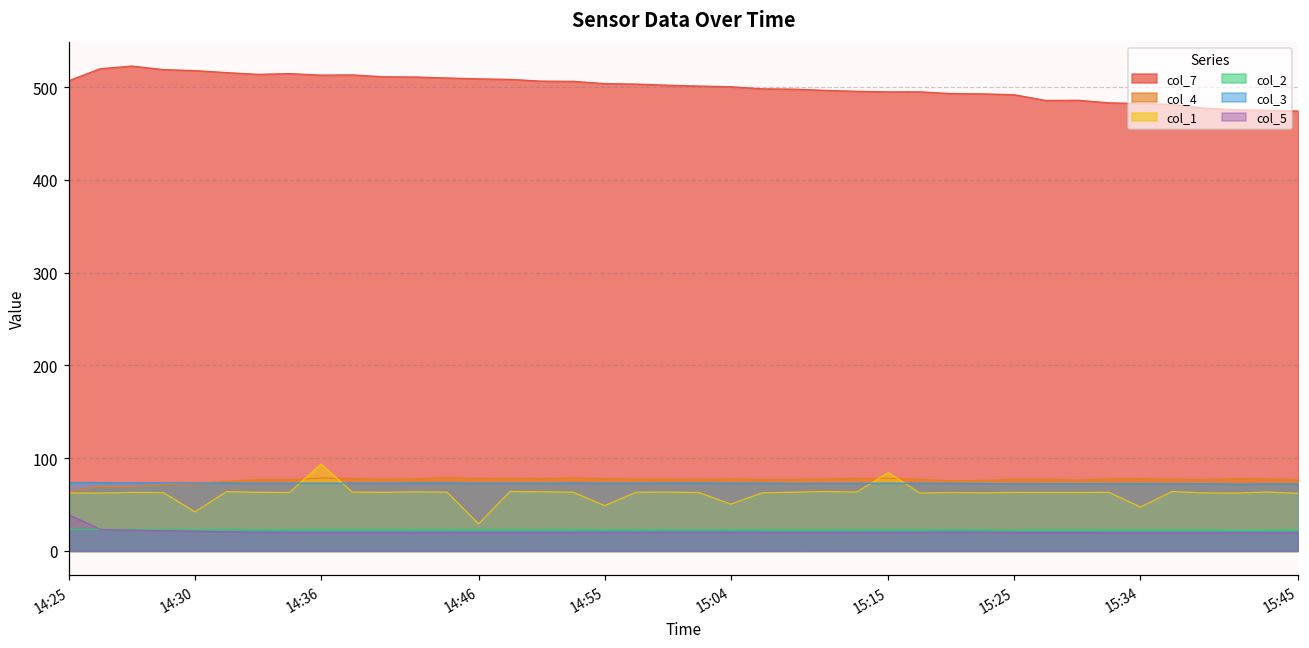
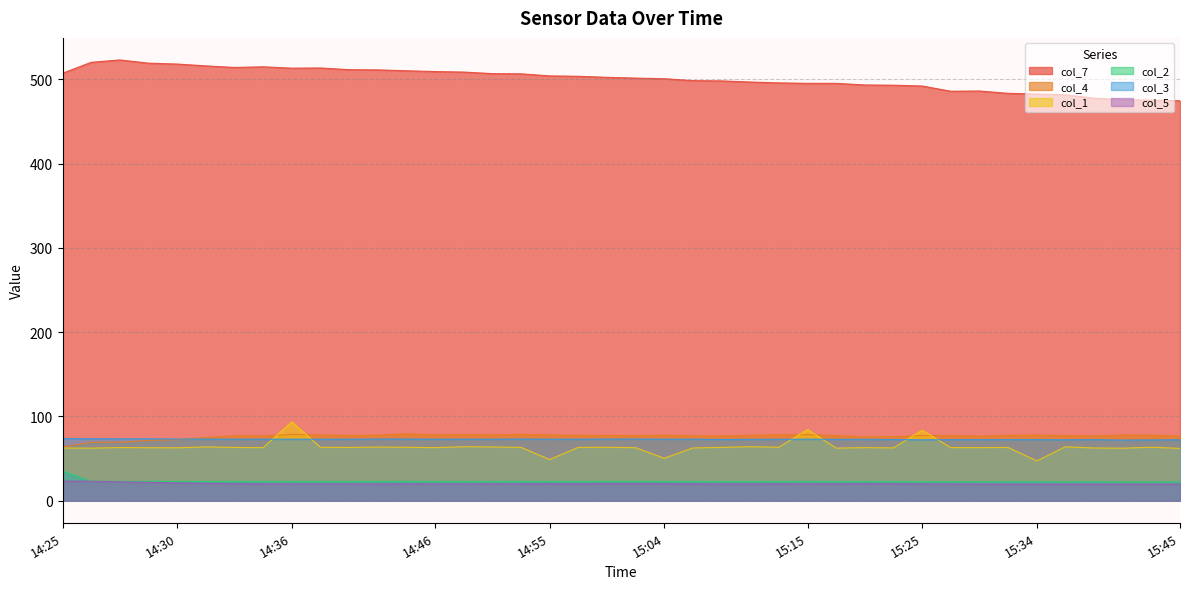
col_2, 14:25: 20 -> 40
col_5, 14:25: 40 -> 20
col_1, 14:30: 40 -> 60
col_1, 14:46: 30 -> 60
col_1, 15:25: 60 -> 80
